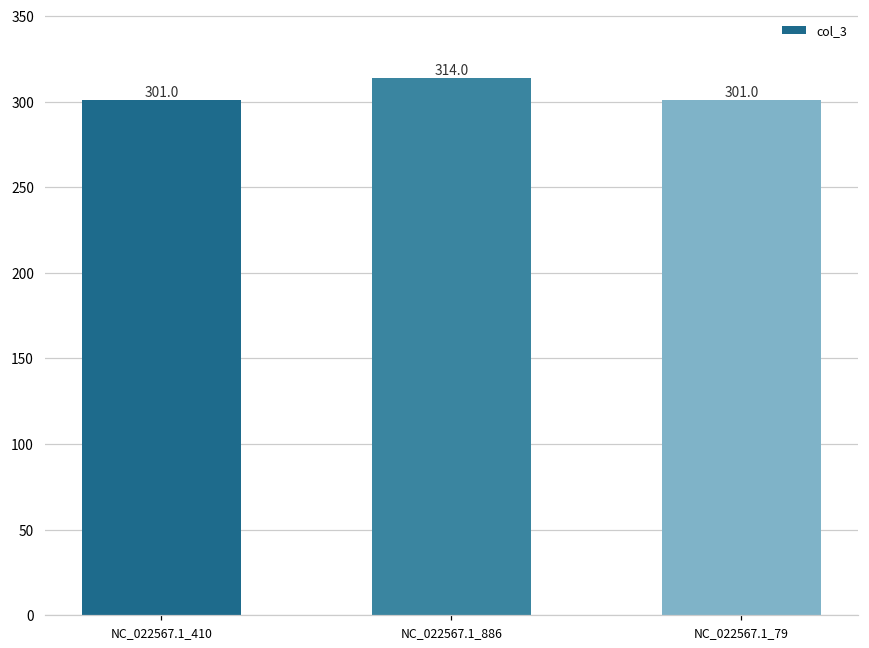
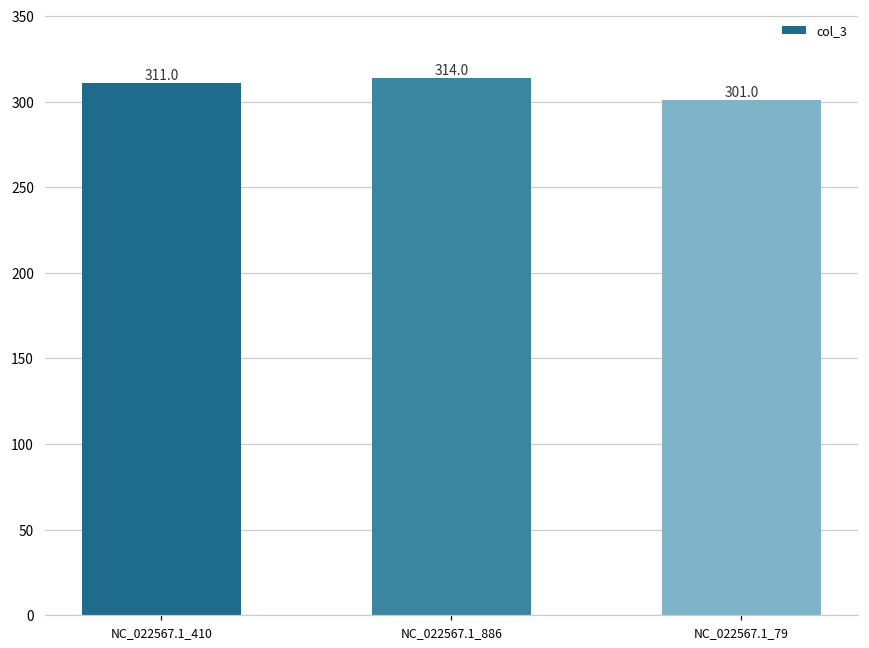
NC_022567.1_410: 301.0 -> 311.0
